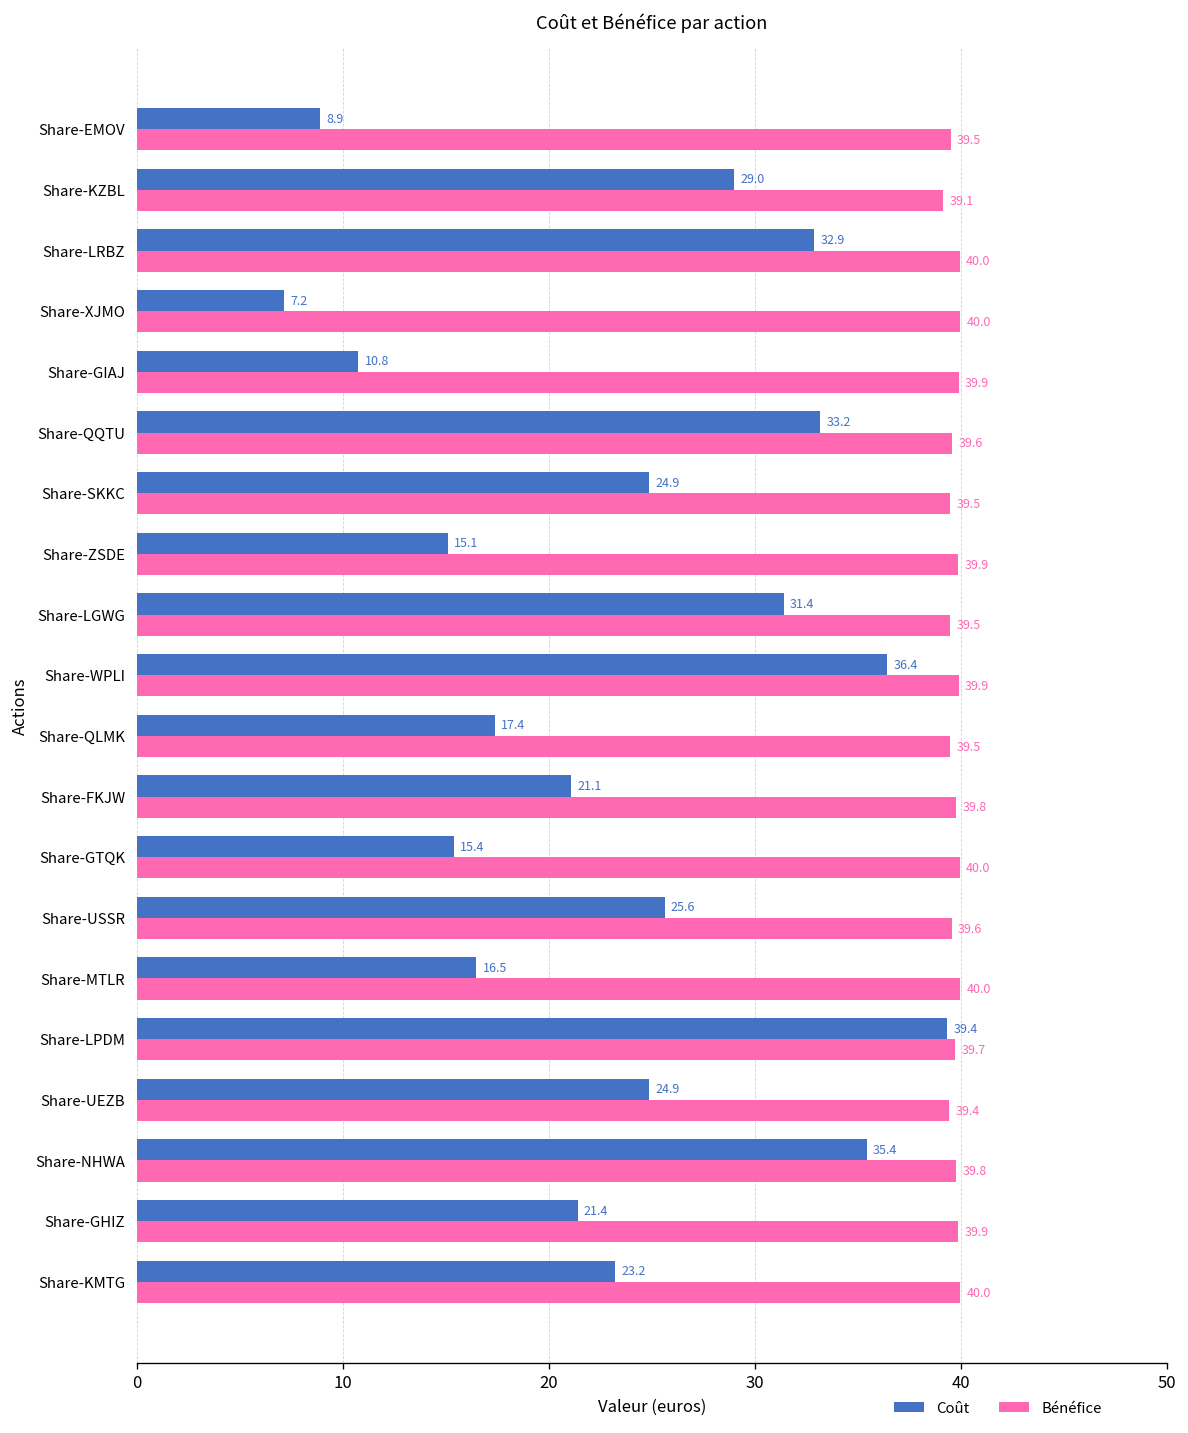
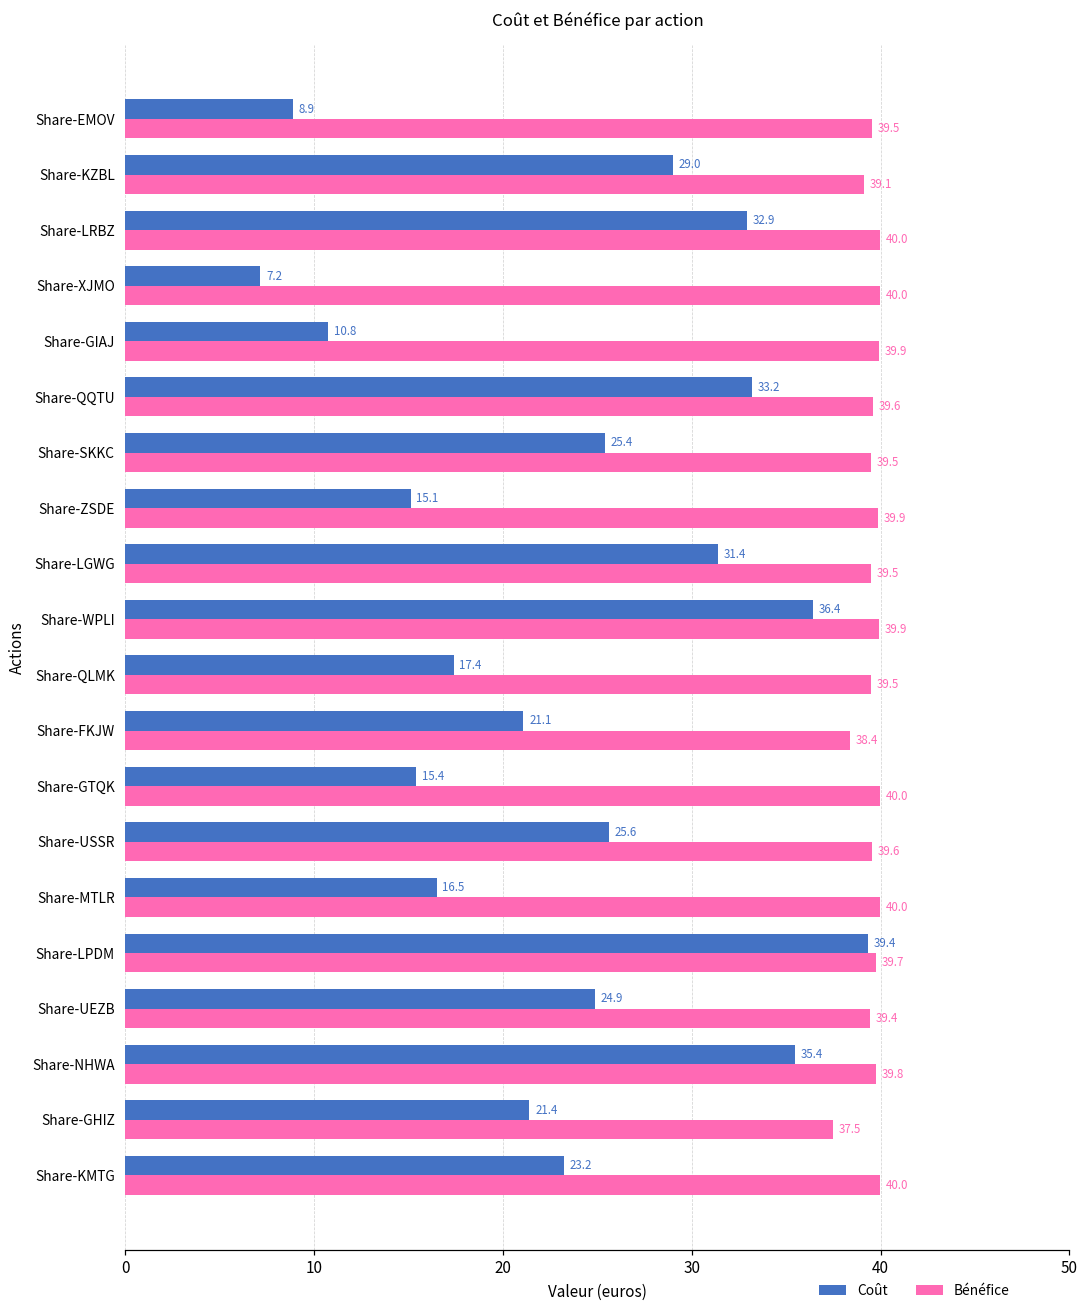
Coût, Share-SKKC: 24.9 -> 25.4
Bénéfice, Share-FKJW: 39.8 -> 38.4
Bénéfice, Share-GHIZ: 39.9 -> 37.5
